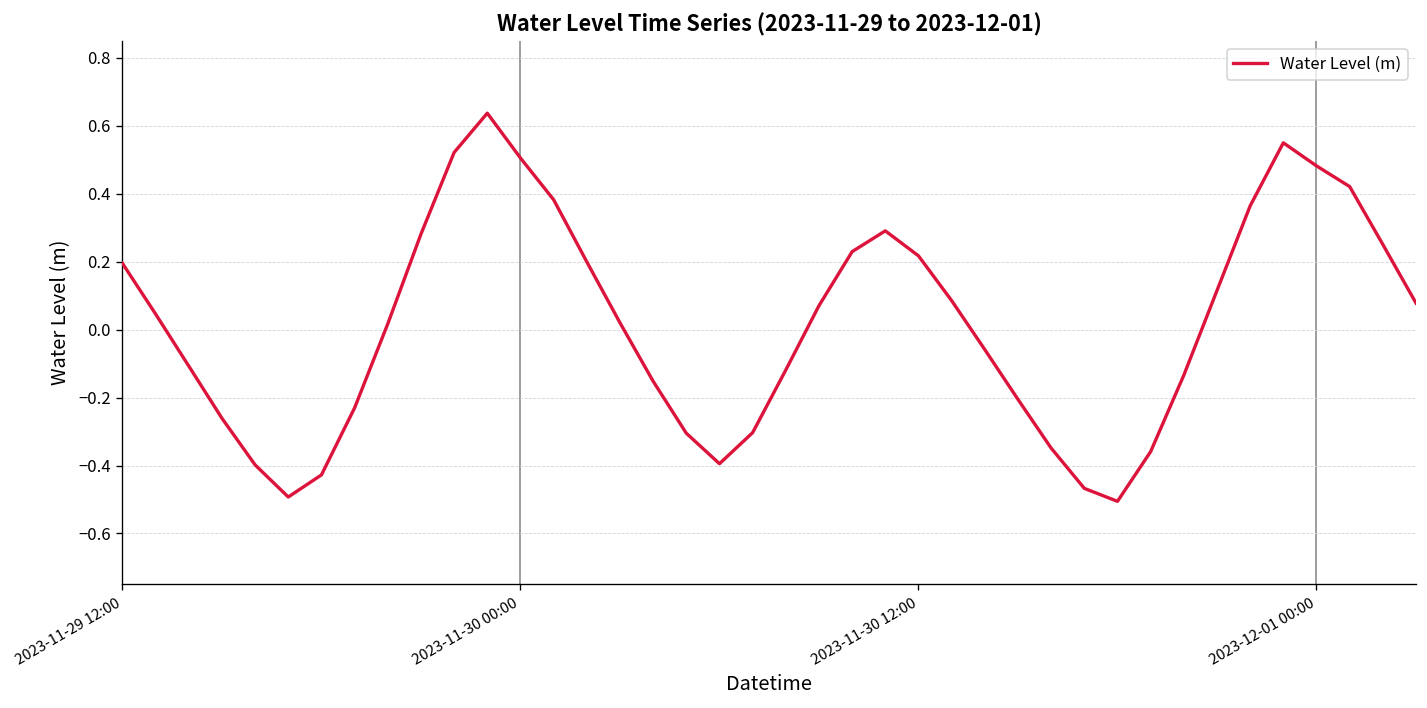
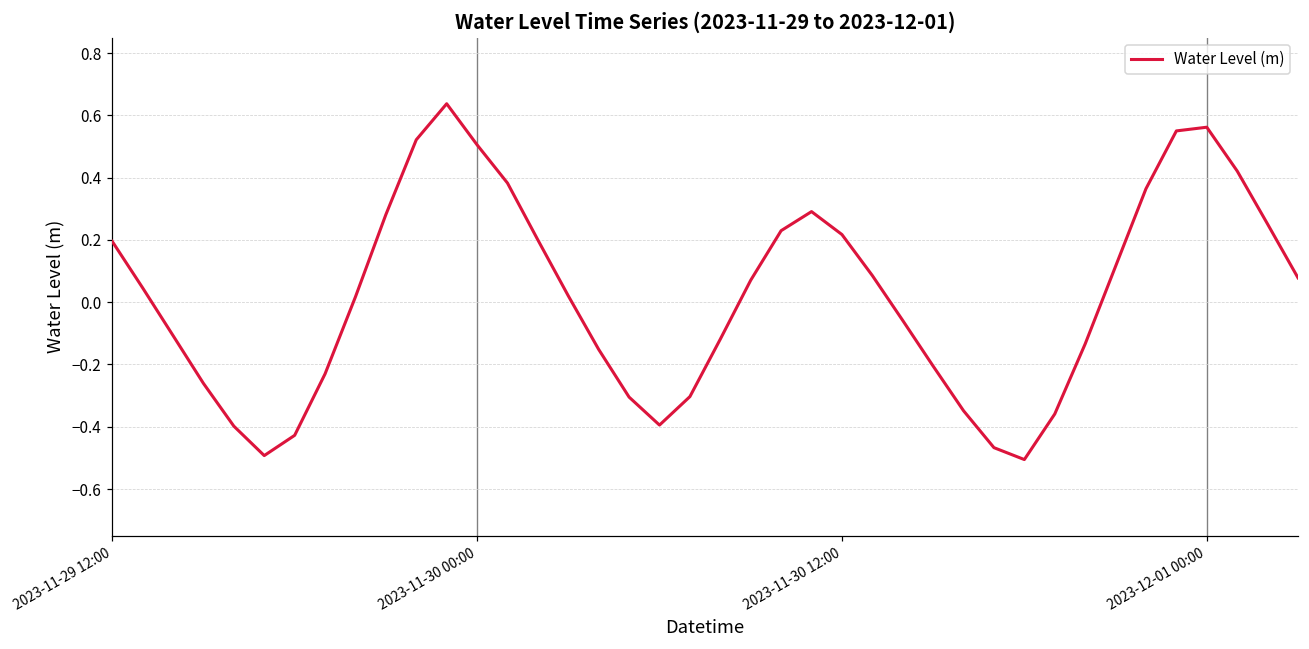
2023-12-01 00:00: 0.48 -> 0.56
